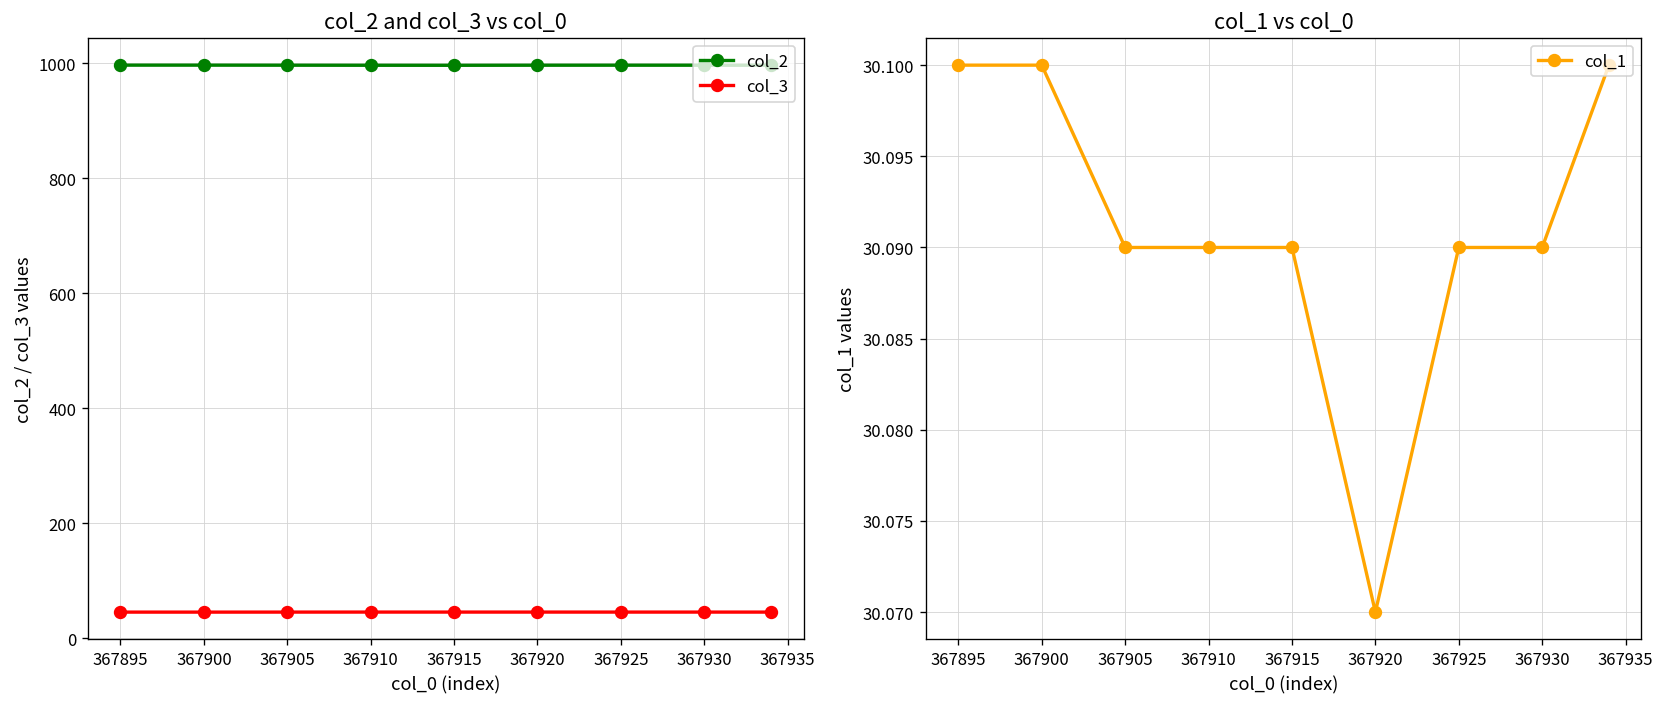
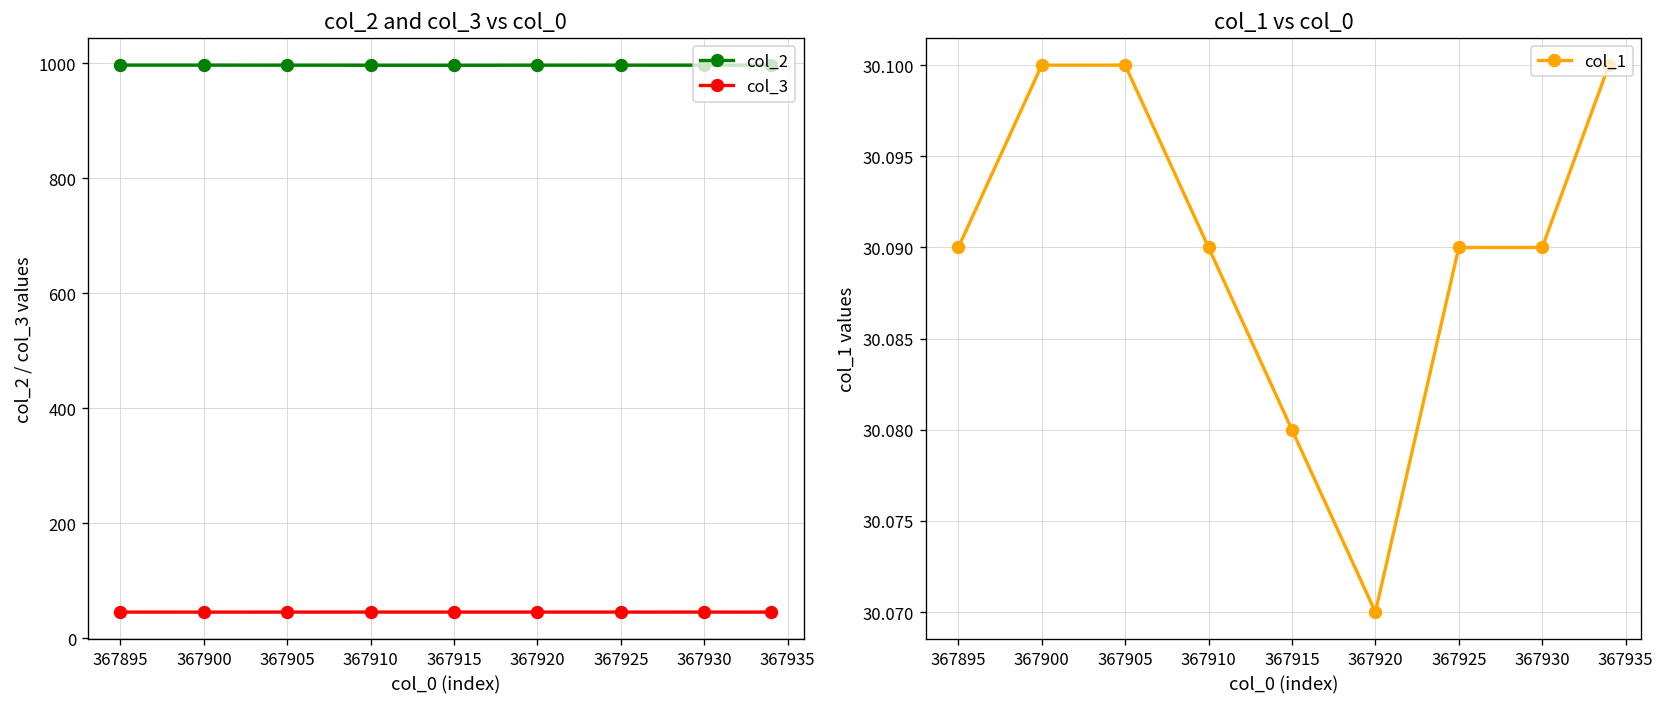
col_1 vs col_0, 367895: 30.10 -> 30.09
col_1 vs col_0, 367905: 30.09 -> 30.10
col_1 vs col_0, 367915: 30.09 -> 30.08
